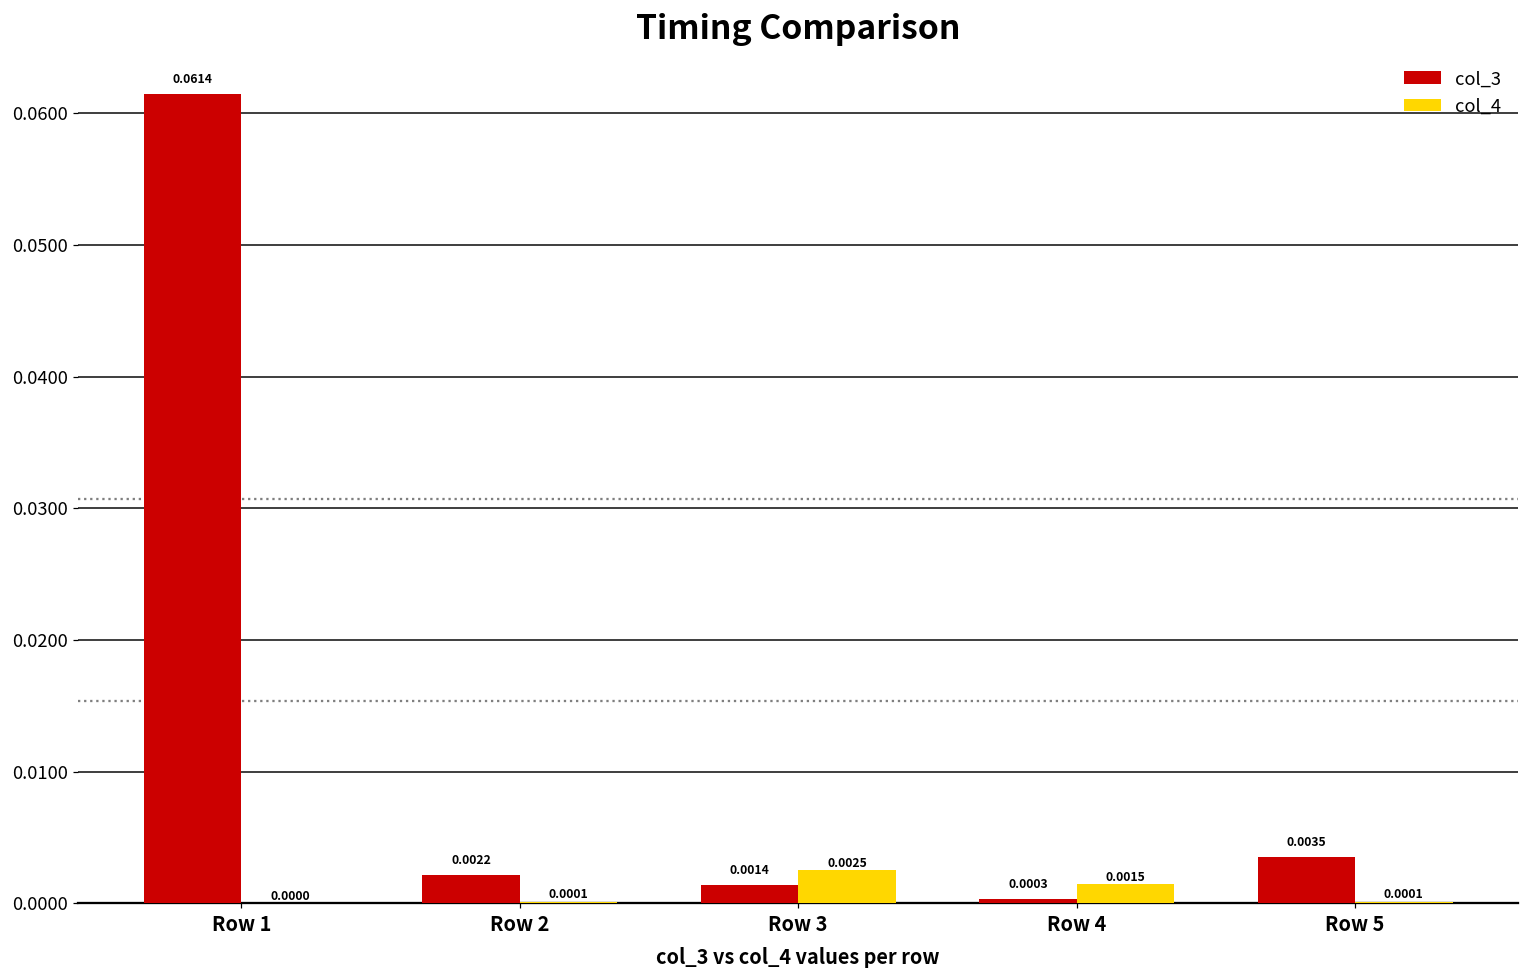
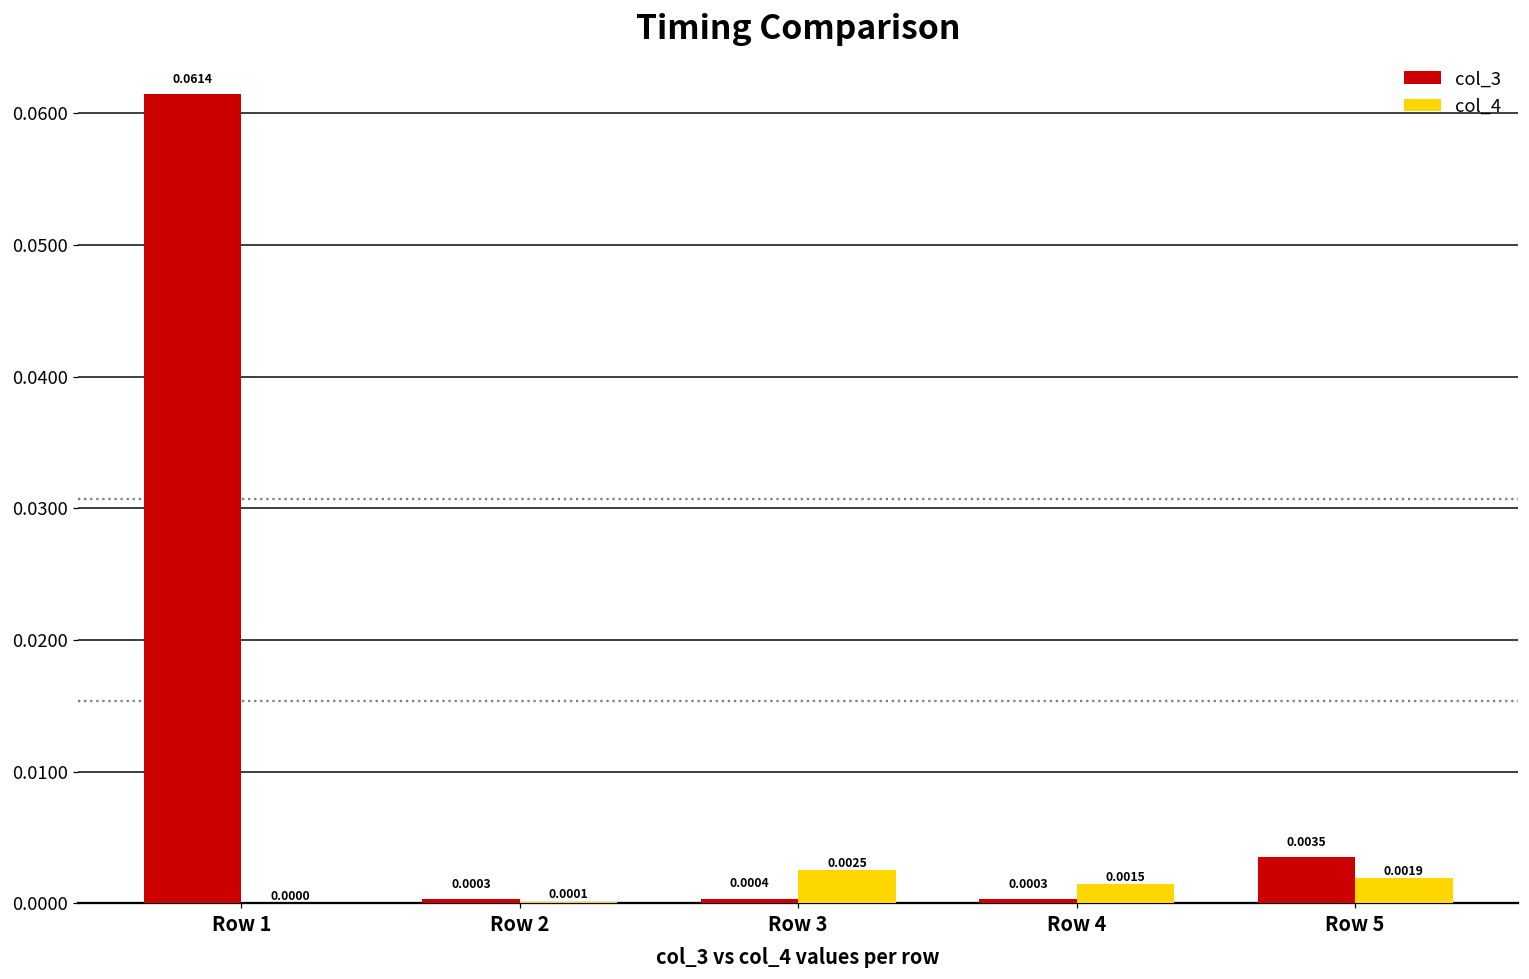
col_3, Row 2: 0.0022 -> 0.0003
col_3, Row 3: 0.0014 -> 0.0004
col_4, Row 5: 0.0001 -> 0.0019
